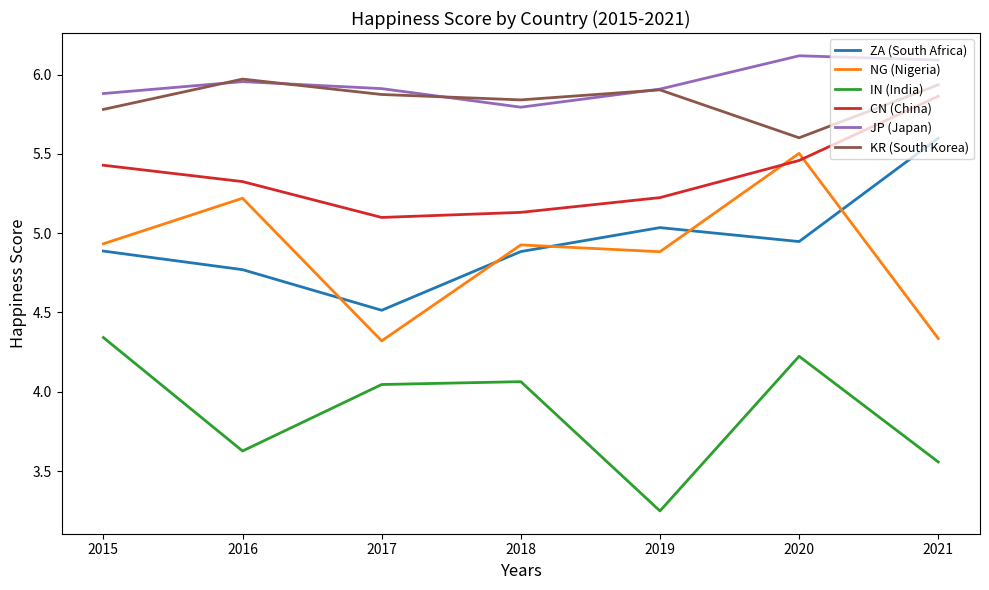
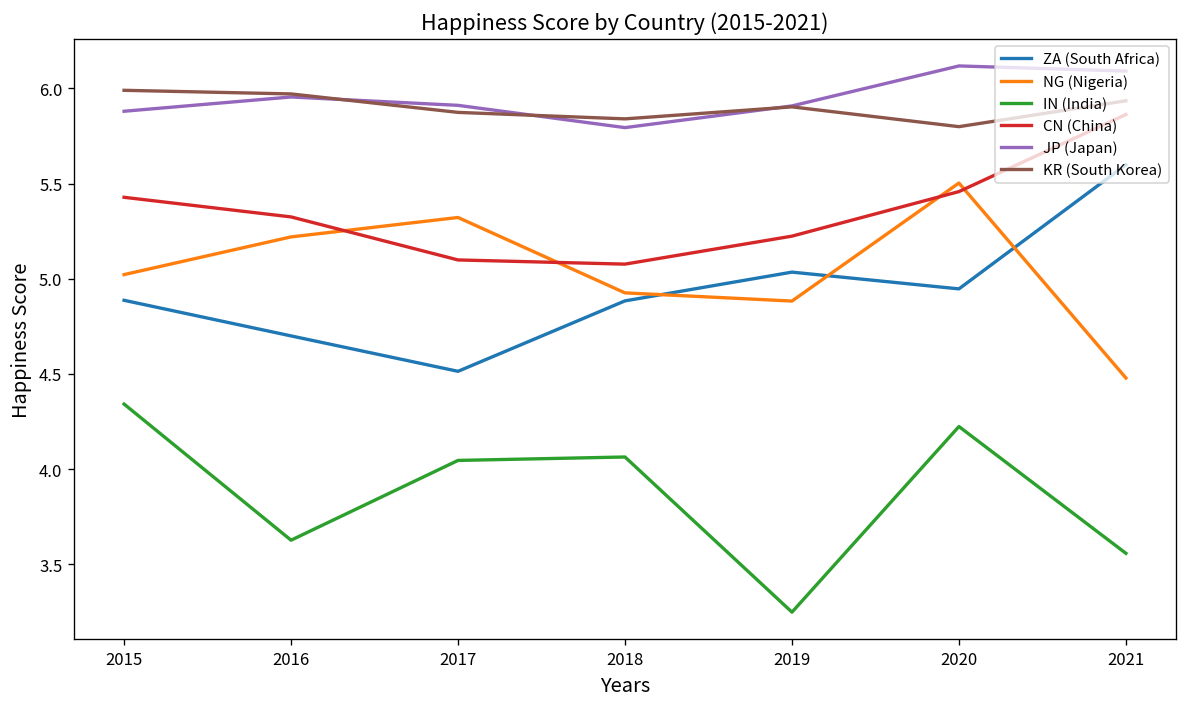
NG (Nigeria), 2015: 4.93 -> 5.02
KR (South Korea), 2015: 5.78 -> 5.99
ZA (South Africa), 2016: 4.77 -> 4.70
NG (Nigeria), 2017: 4.32 -> 5.32
CN (China), 2018: 5.13 -> 5.08
KR (South Korea), 2020: 5.60 -> 5.80
NG (Nigeria), 2021: 4.34 -> 4.48
